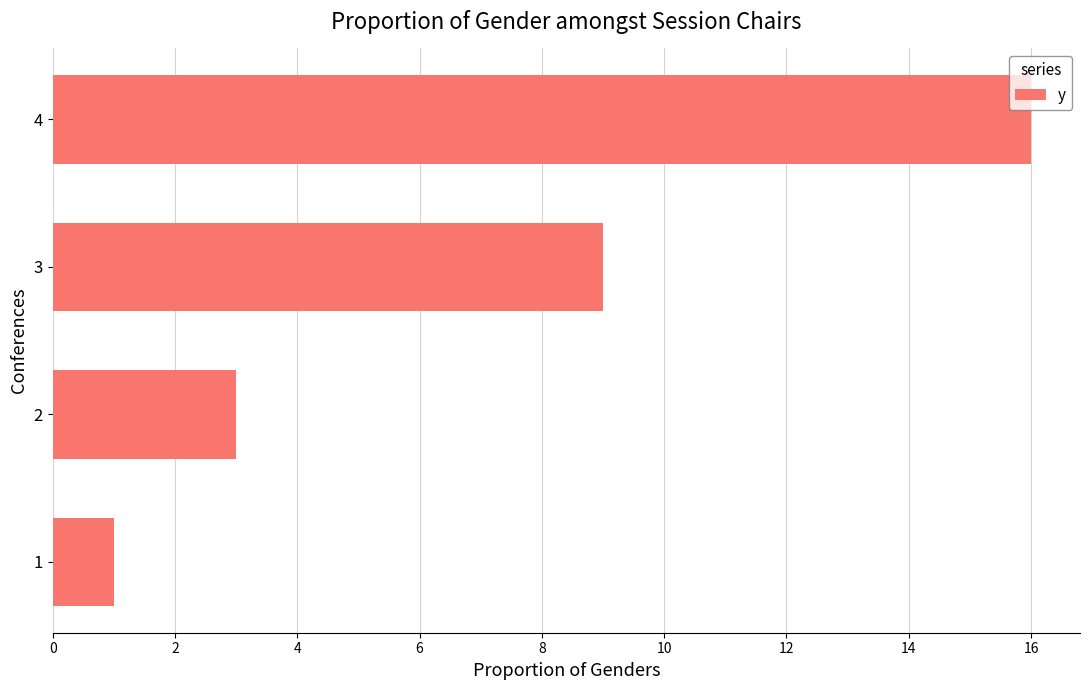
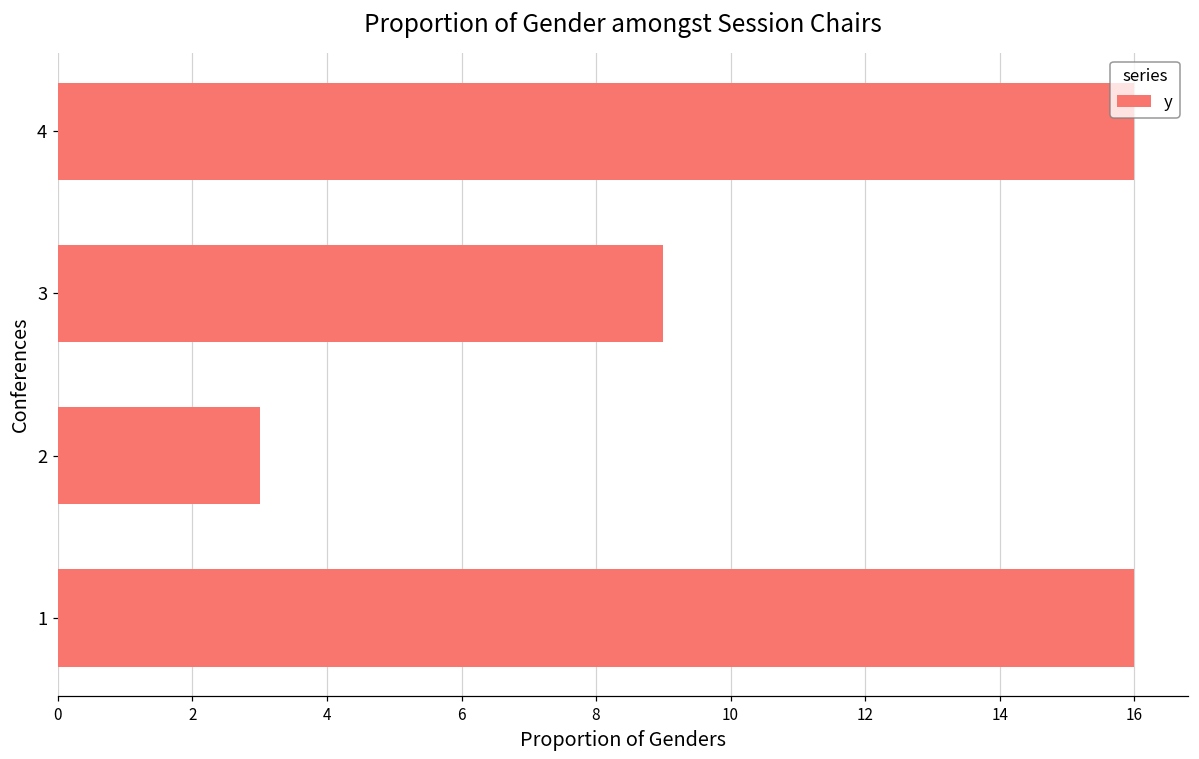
1: 1 -> 16
